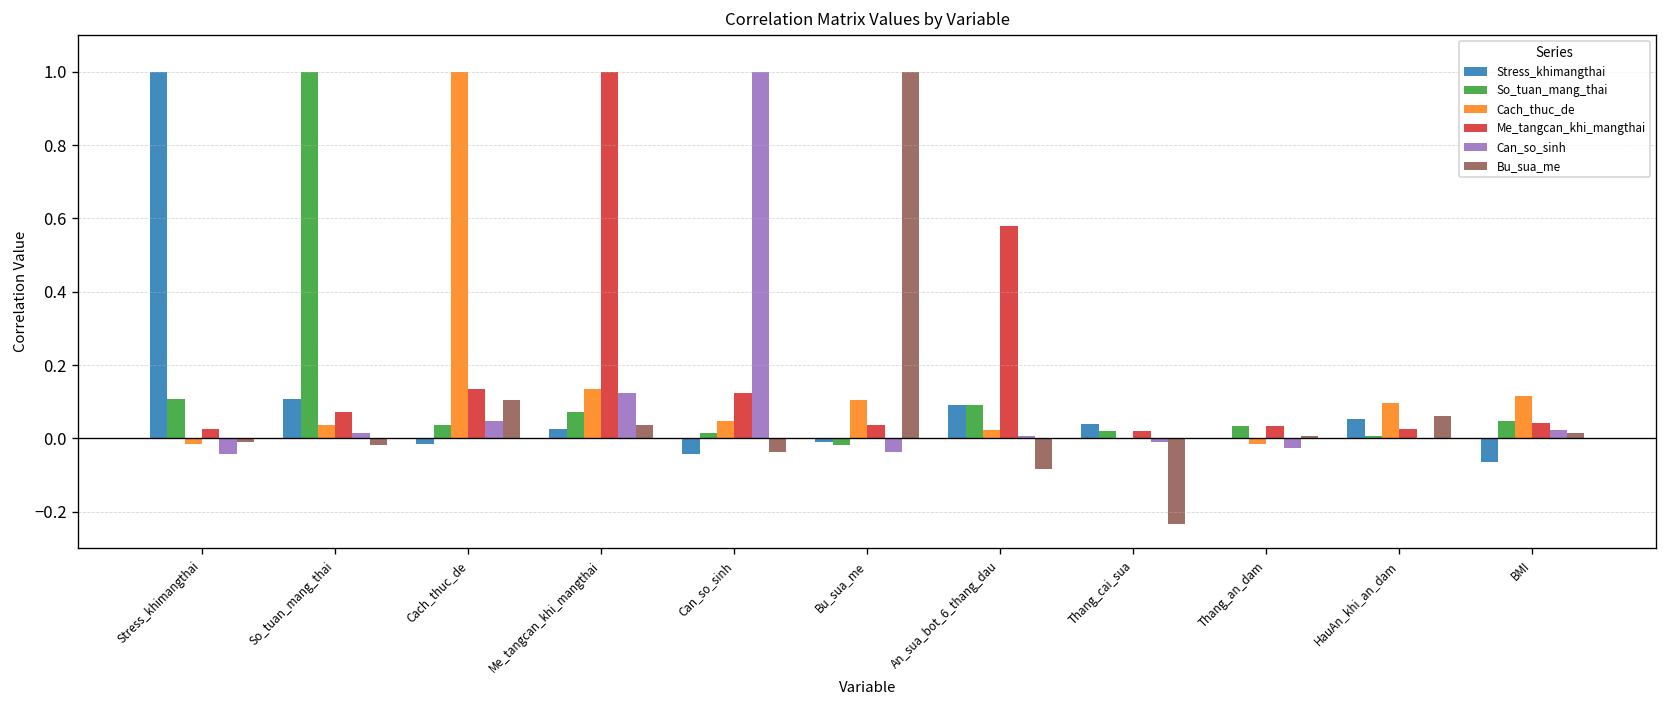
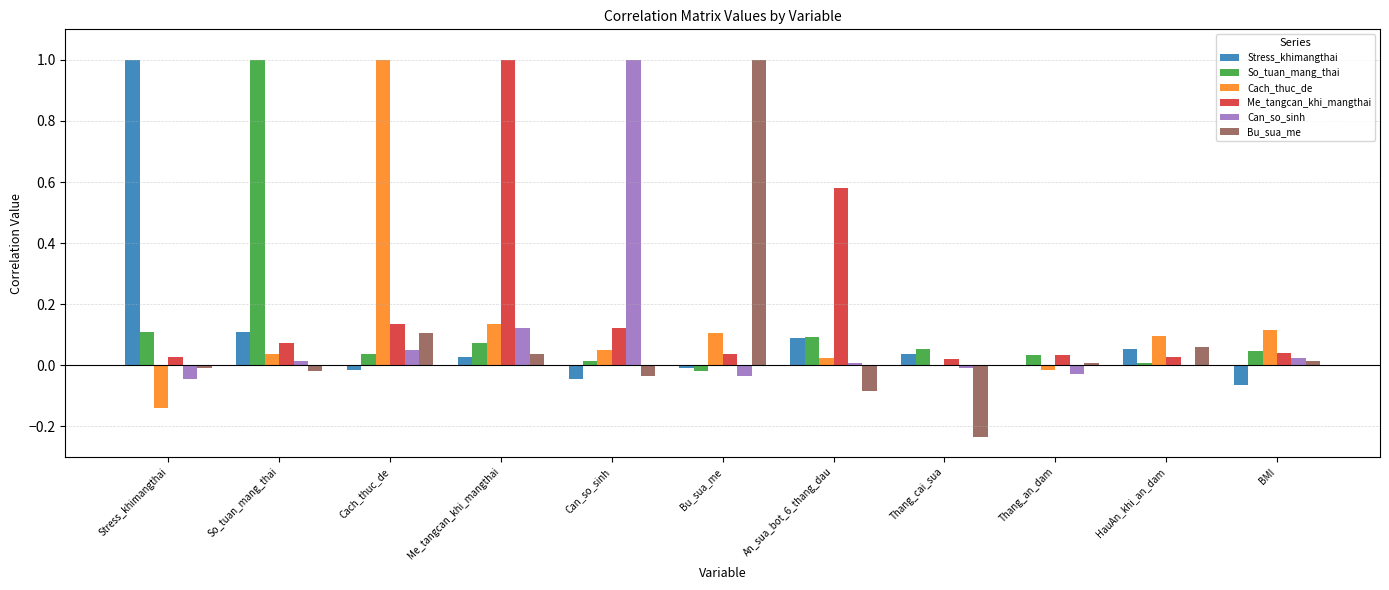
Cach_thuc_de, Stress_khimangthai: -0.02 -> -0.14
So_tuan_mang_thai, Thang_cai_sua: 0.02 -> 0.05
